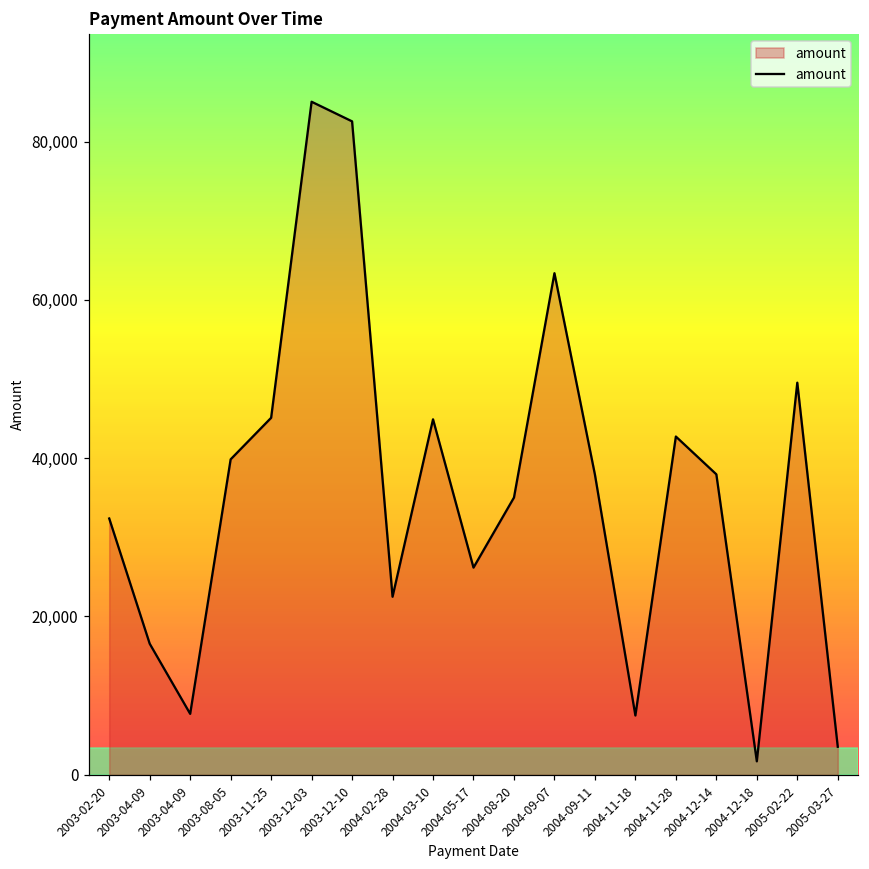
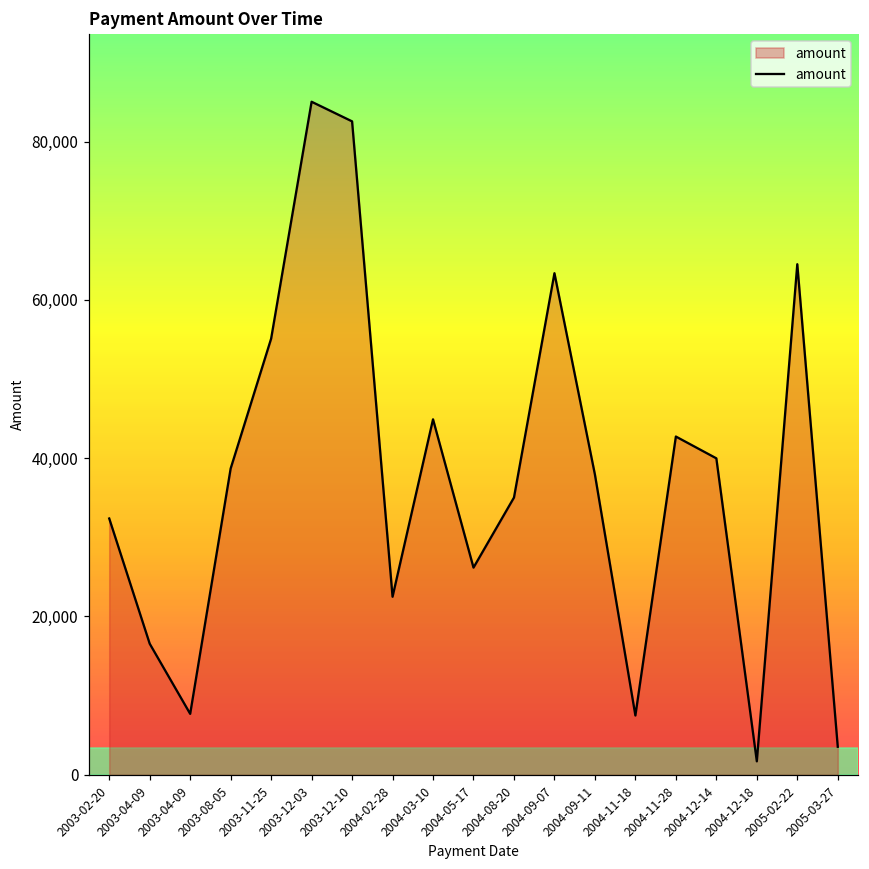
2003-08-05: 40,000 -> 39,000
2003-11-25: 45,000 -> 55,000
2004-12-14: 38,000 -> 40,000
2005-02-22: 50,000 -> 64,000
